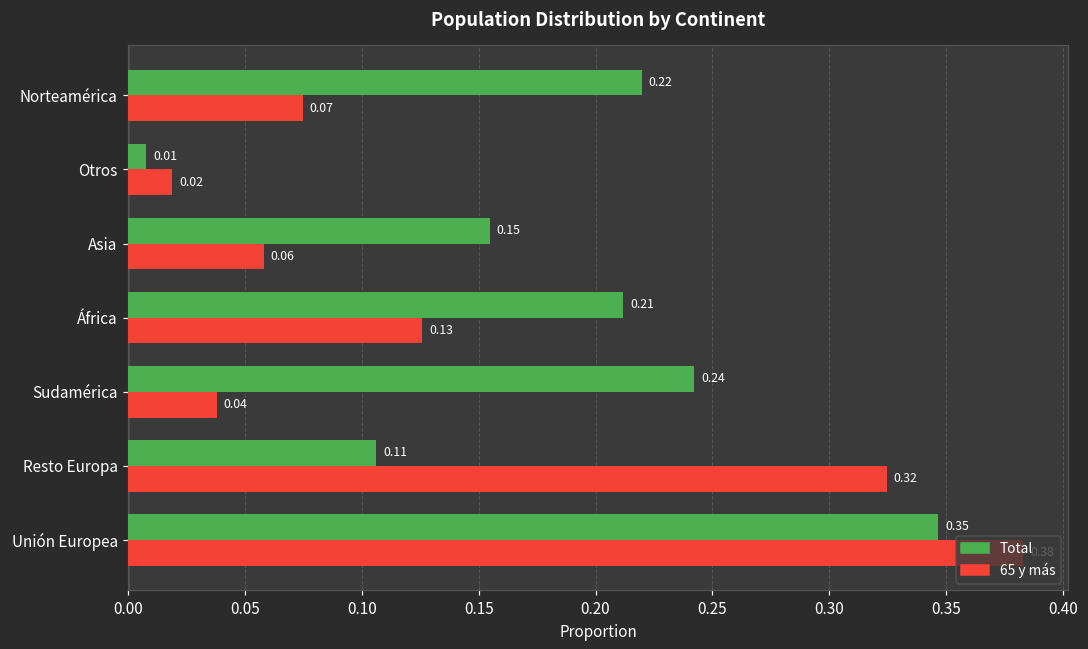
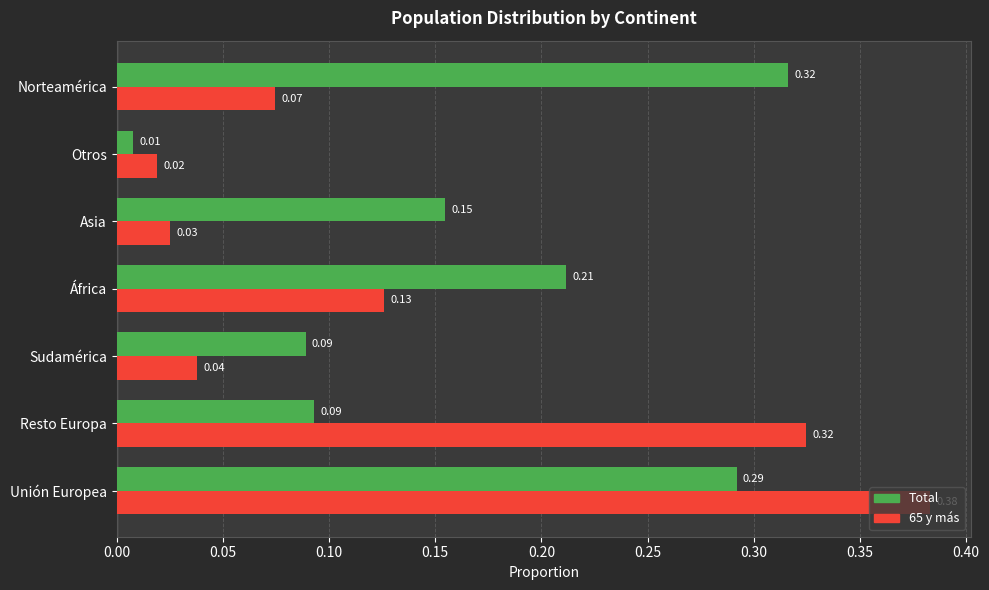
Total, Norteamérica: 0.22 -> 0.32
65 y más, Asia: 0.06 -> 0.03
Total, Sudamérica: 0.24 -> 0.09
Total, Resto Europa: 0.11 -> 0.09
Total, Unión Europea: 0.35 -> 0.29
